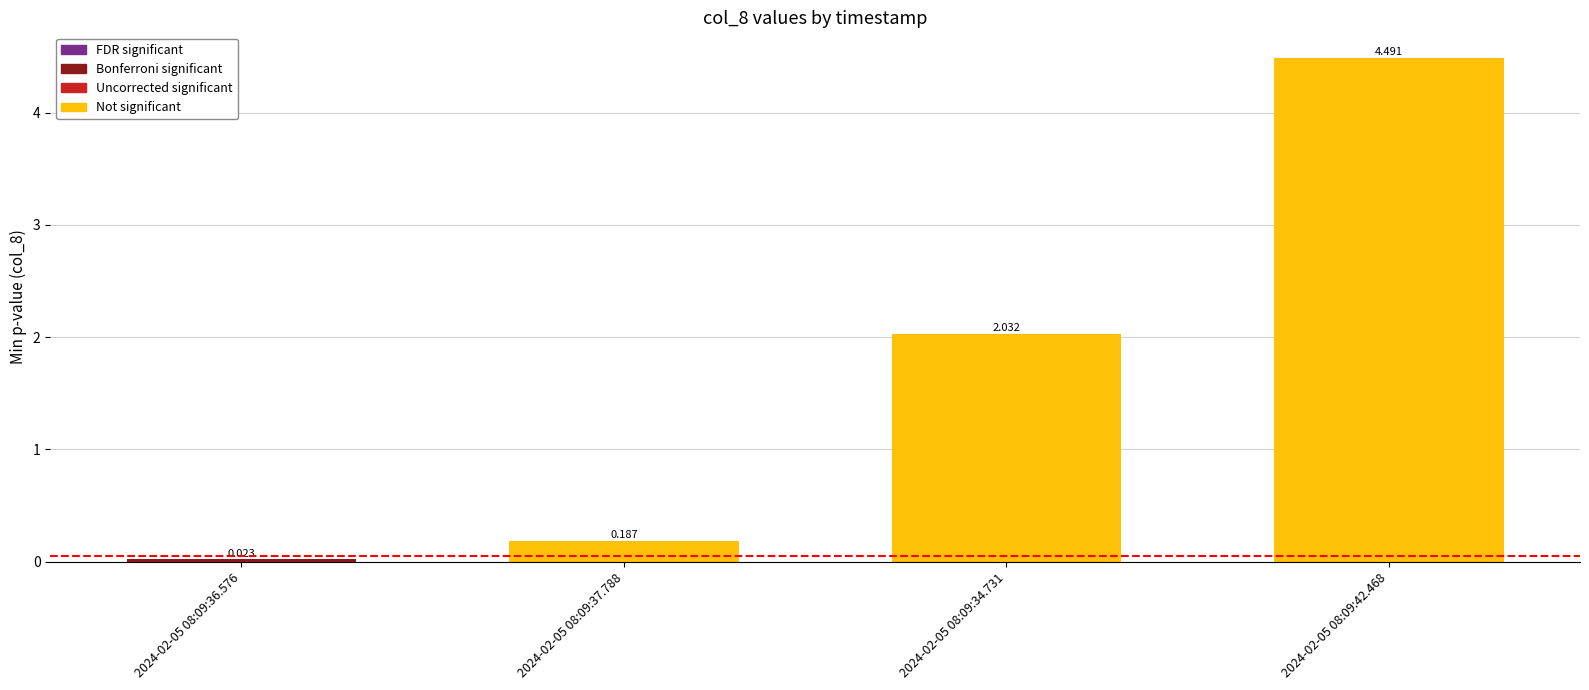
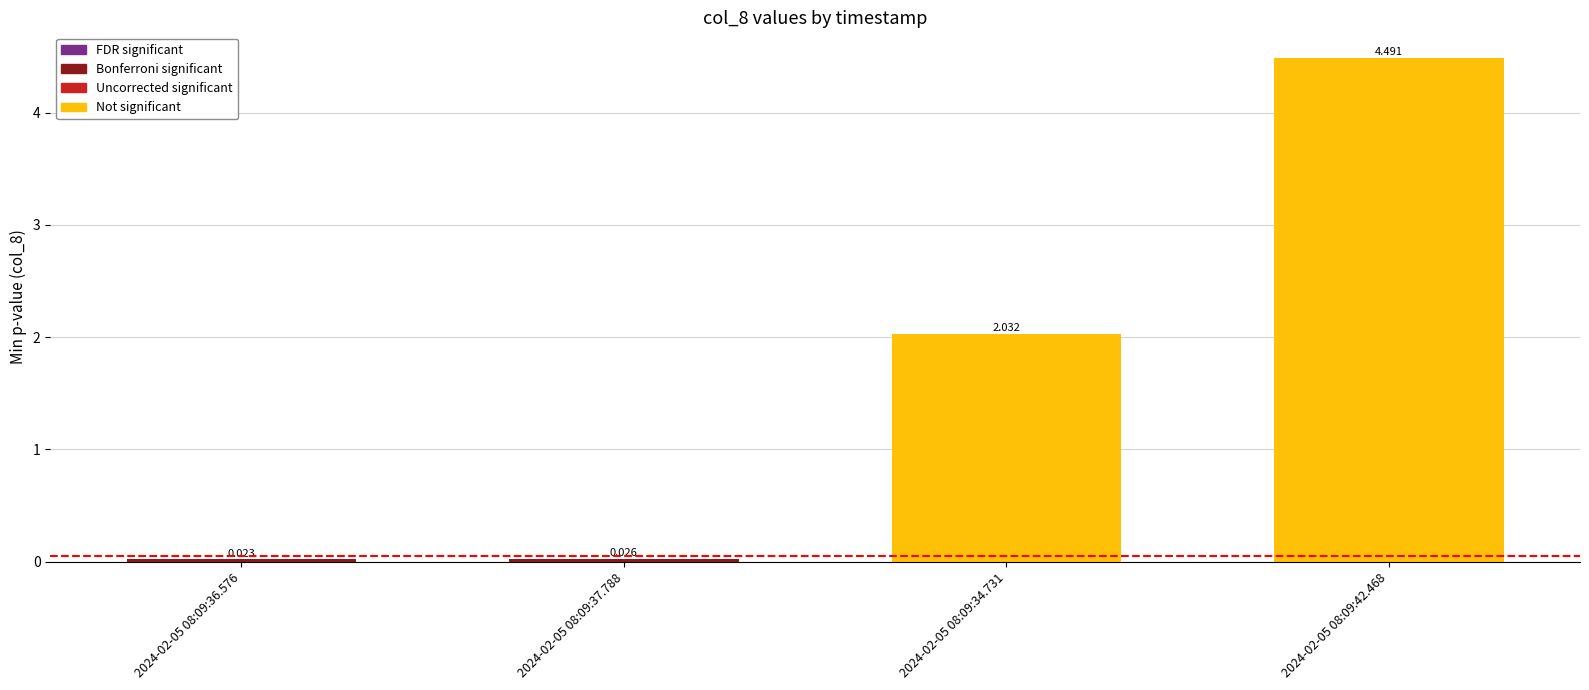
2024-02-05 08:09:37.788: 0.187 -> 0.026
